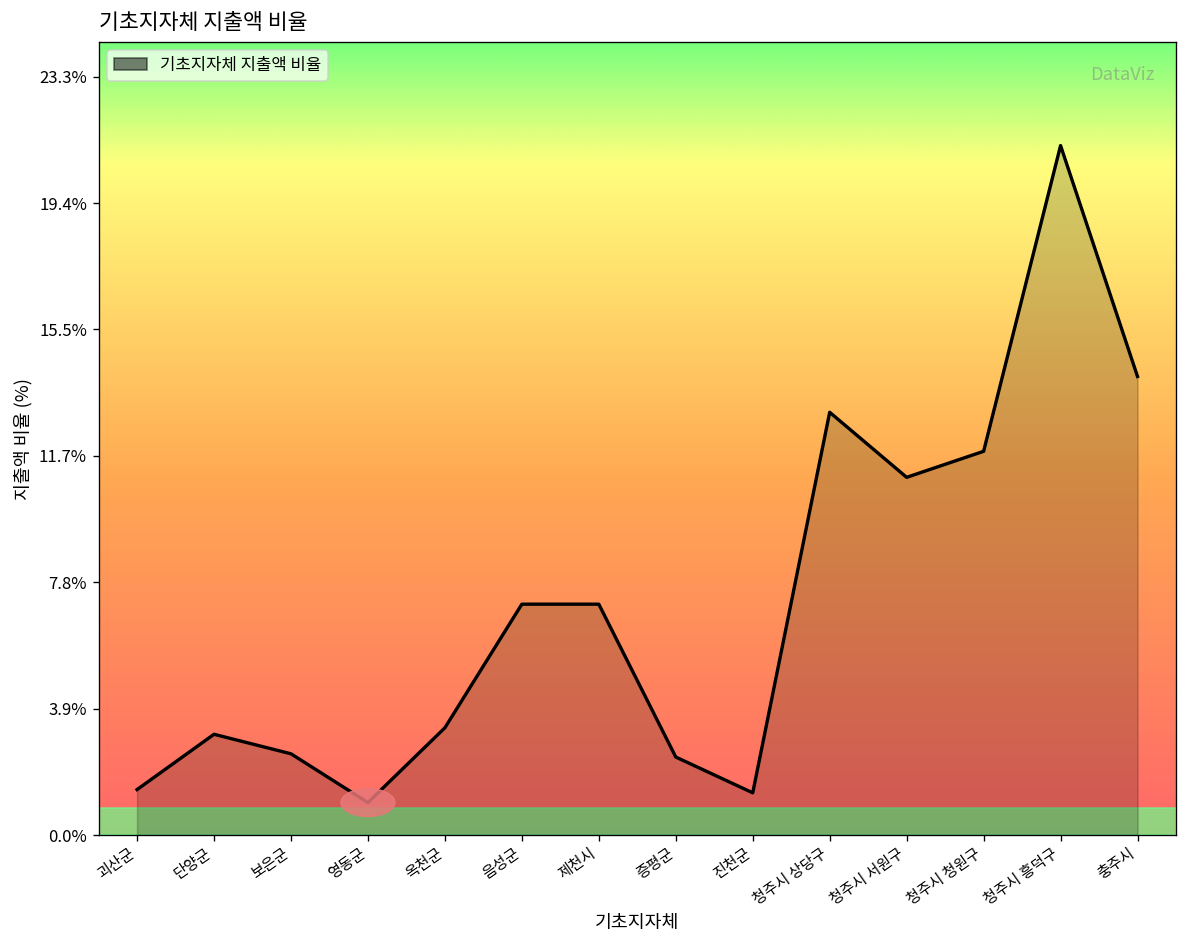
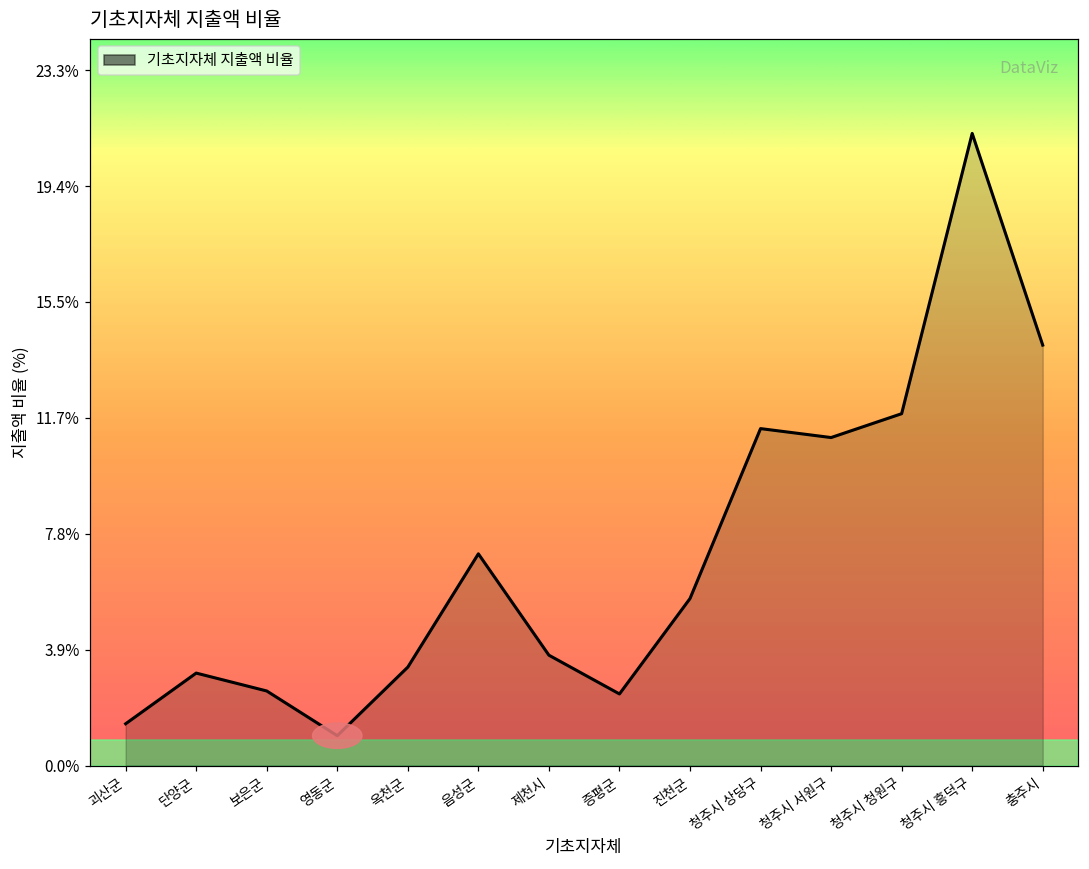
제천시: 7.1% -> 3.7%
진천군: 1.3% -> 5.6%
청주시 상당구: 13.0% -> 11.3%
